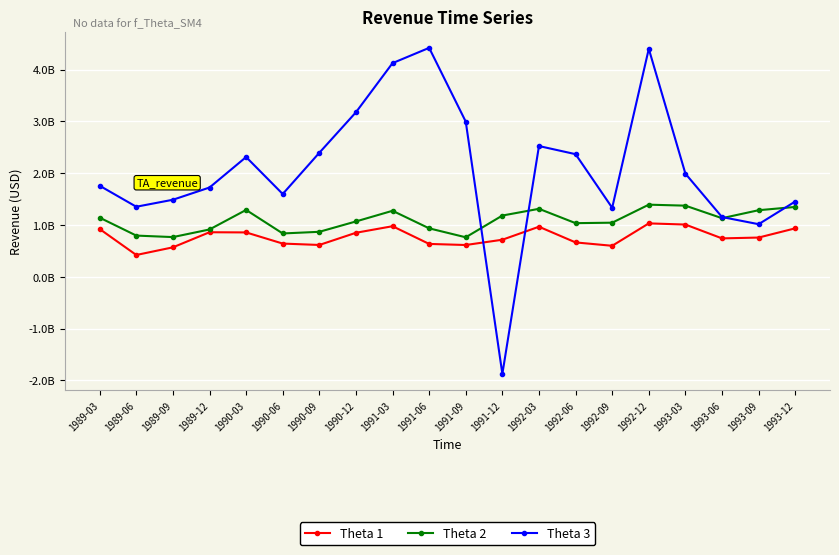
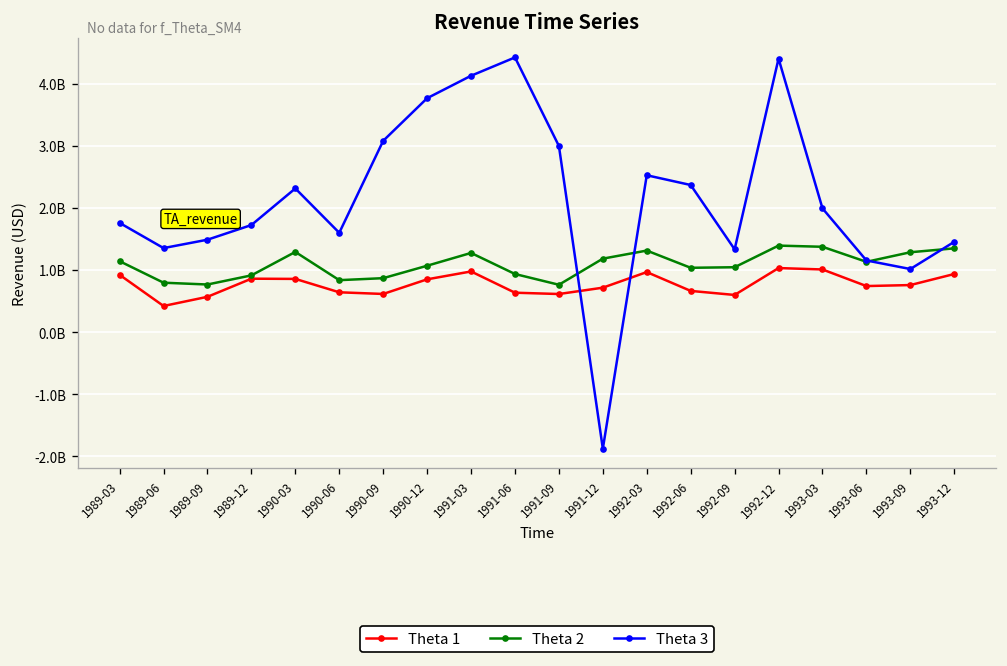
Theta 3, 1990-09: 2400000000 -> 3100000000
Theta 3, 1990-12: 3200000000 -> 3800000000
